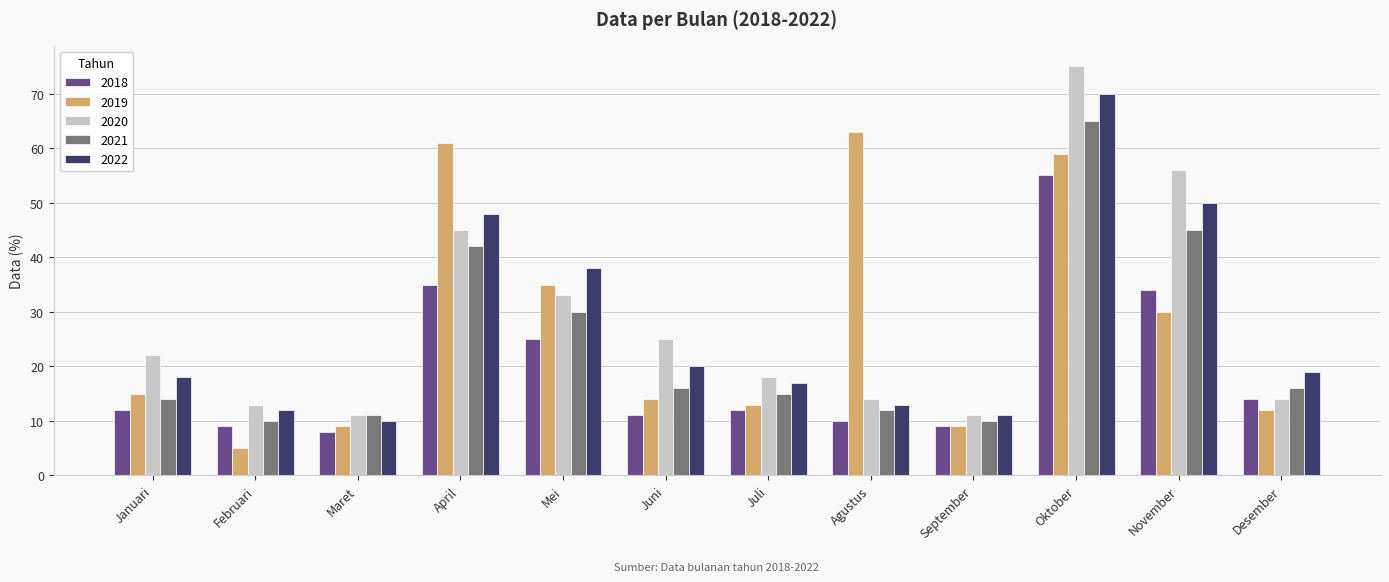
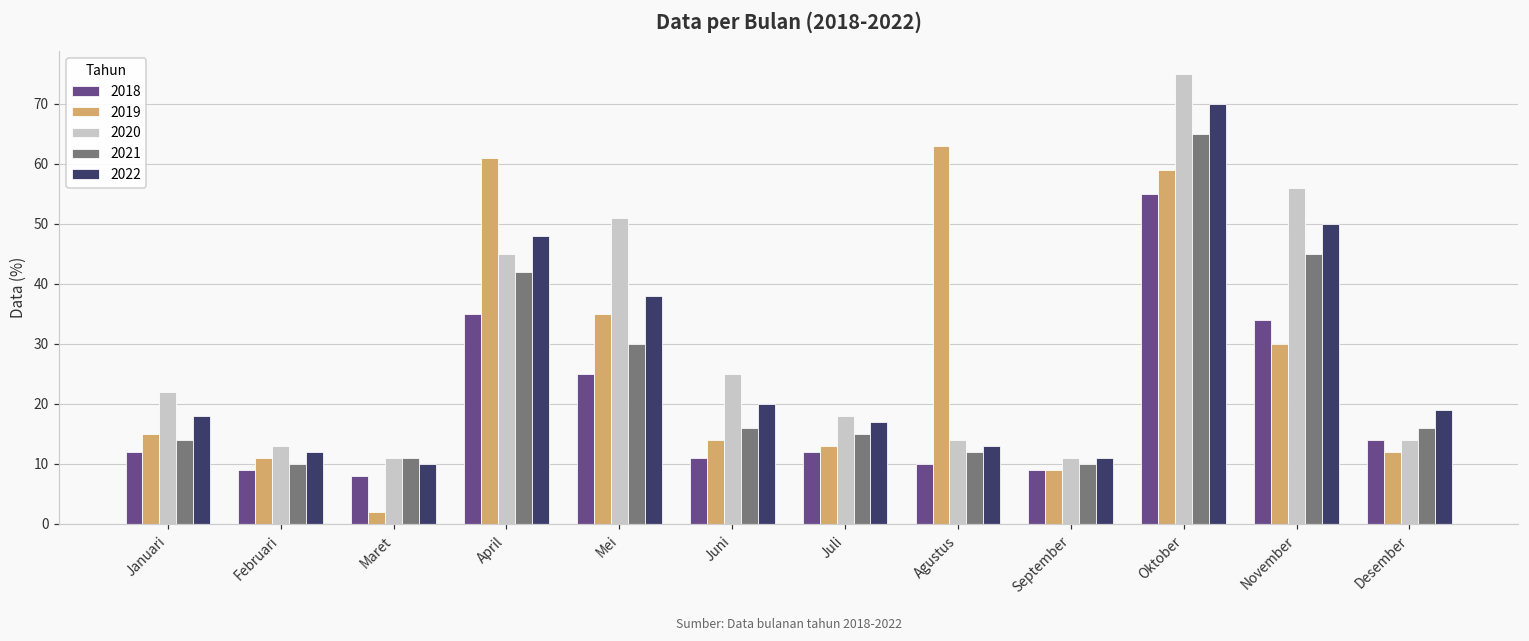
2019, Februari: 5 -> 11
2019, Maret: 9 -> 2
2020, Mei: 33 -> 51
